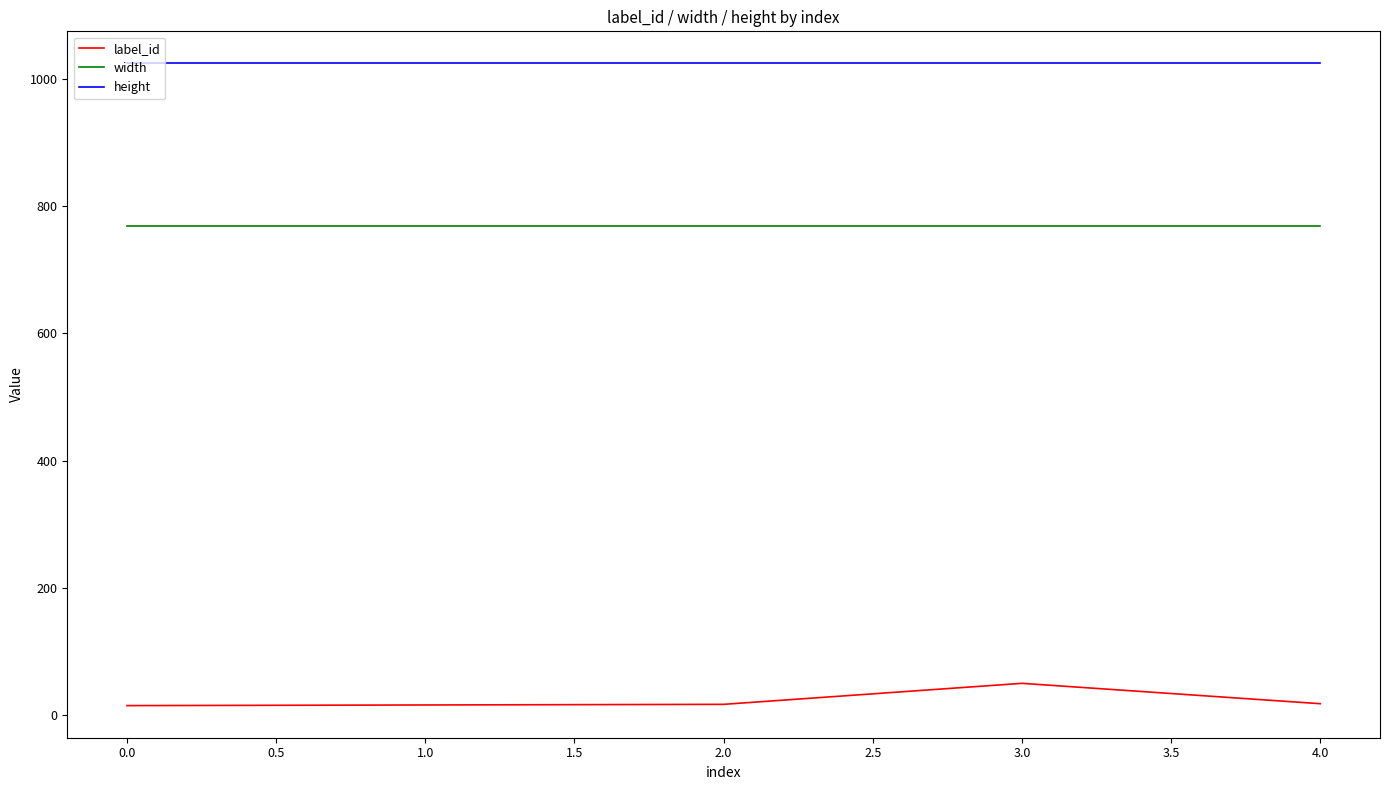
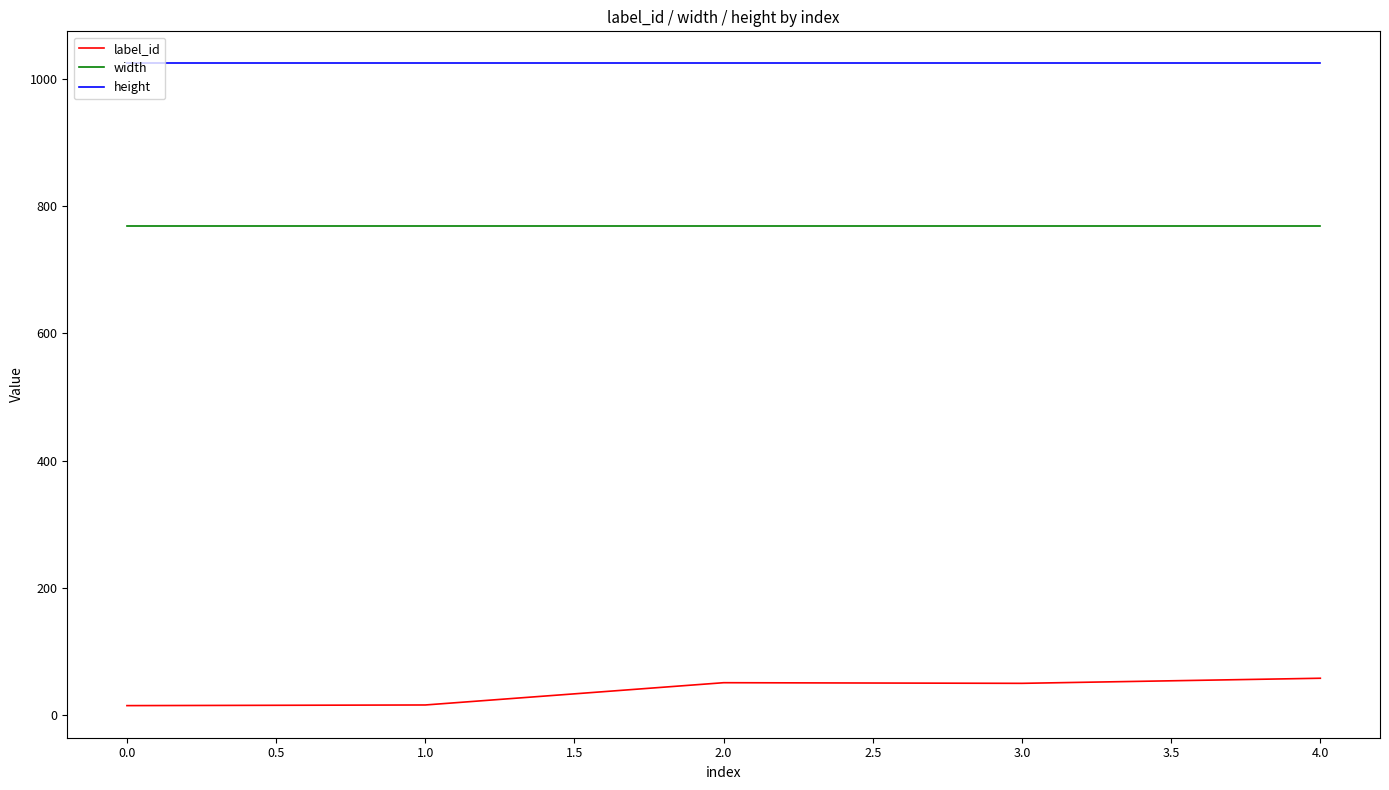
label_id, 2.0: 20 -> 50
label_id, 4.0: 20 -> 60
